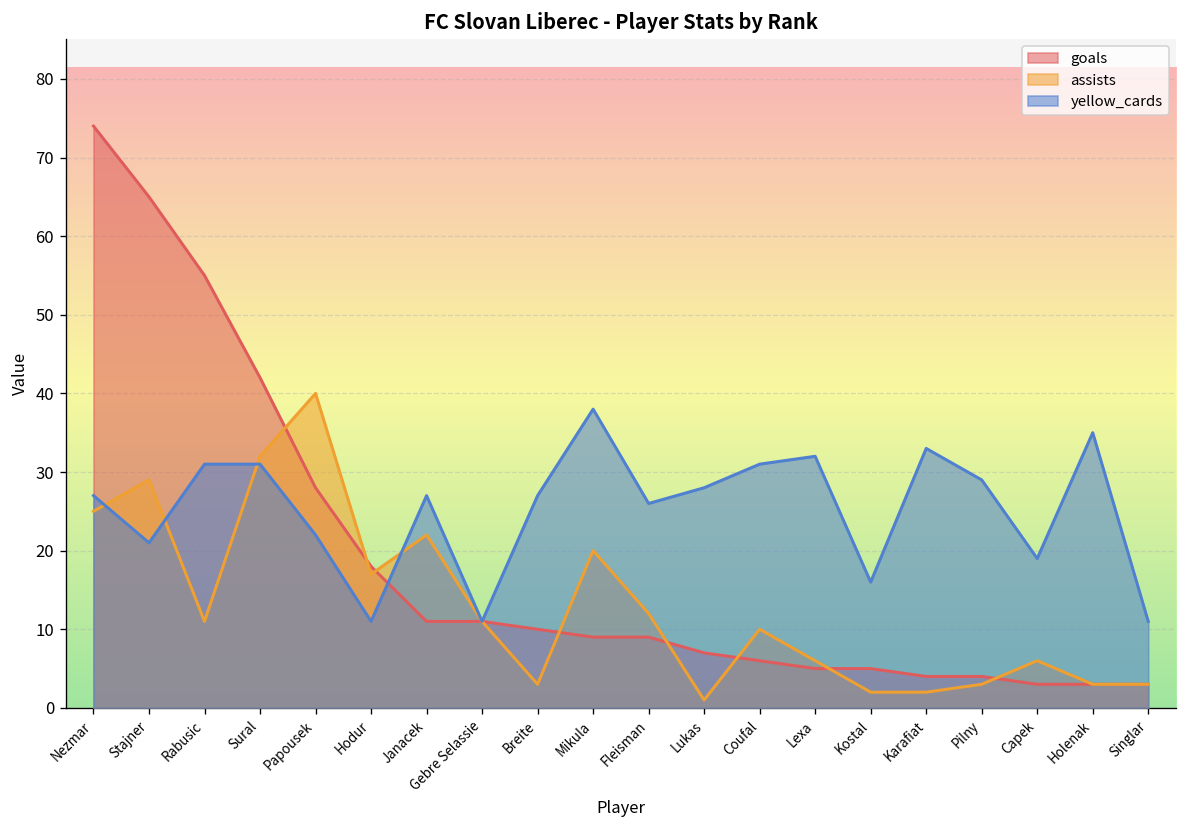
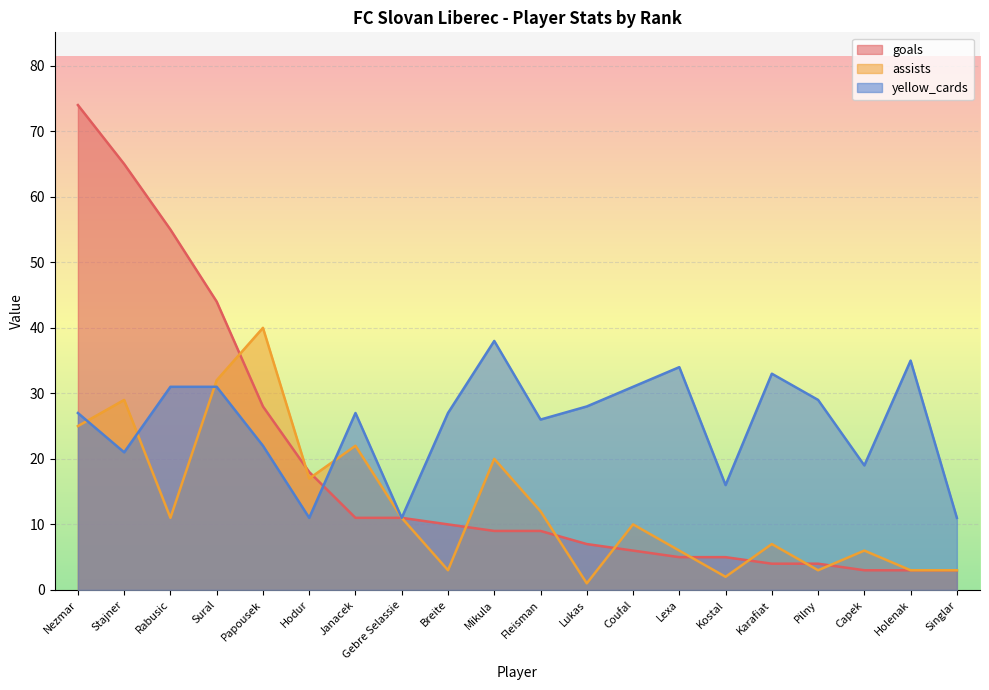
goals, Sural: 42 -> 44
yellow_cards, Lexa: 32 -> 34
assists, Karafiat: 2 -> 7
